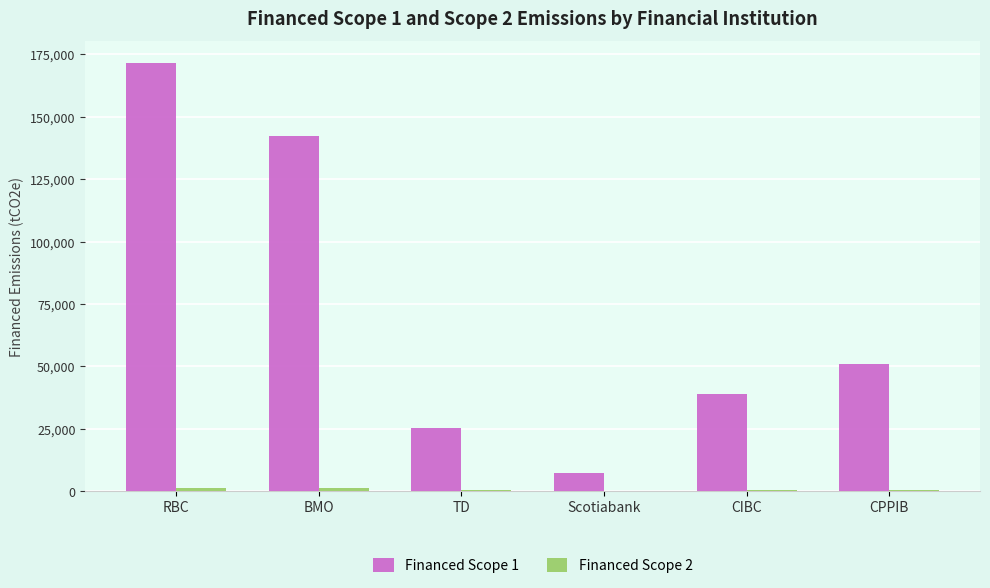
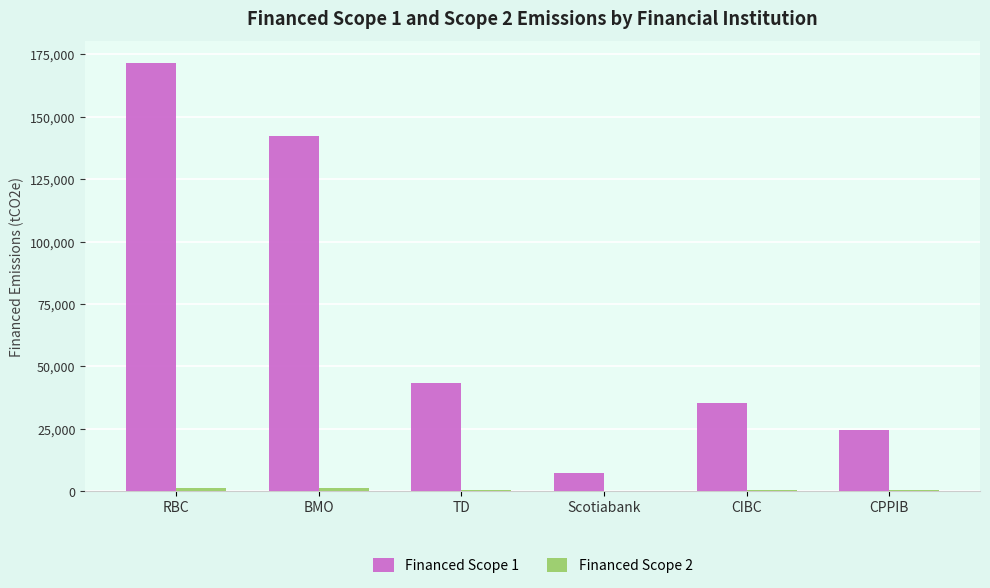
Financed Scope 1, TD: 25,000 -> 43,000
Financed Scope 1, CIBC: 39,000 -> 35,000
Financed Scope 1, CPPIB: 51,000 -> 25,000
